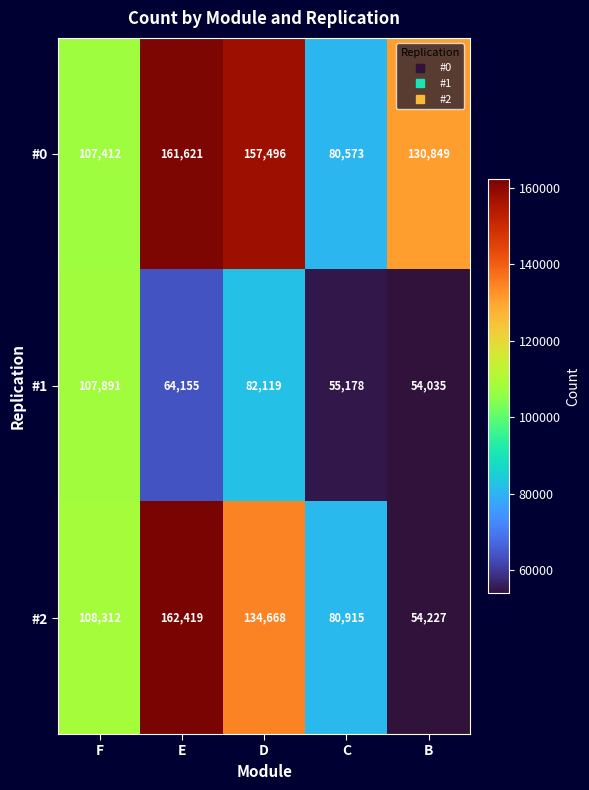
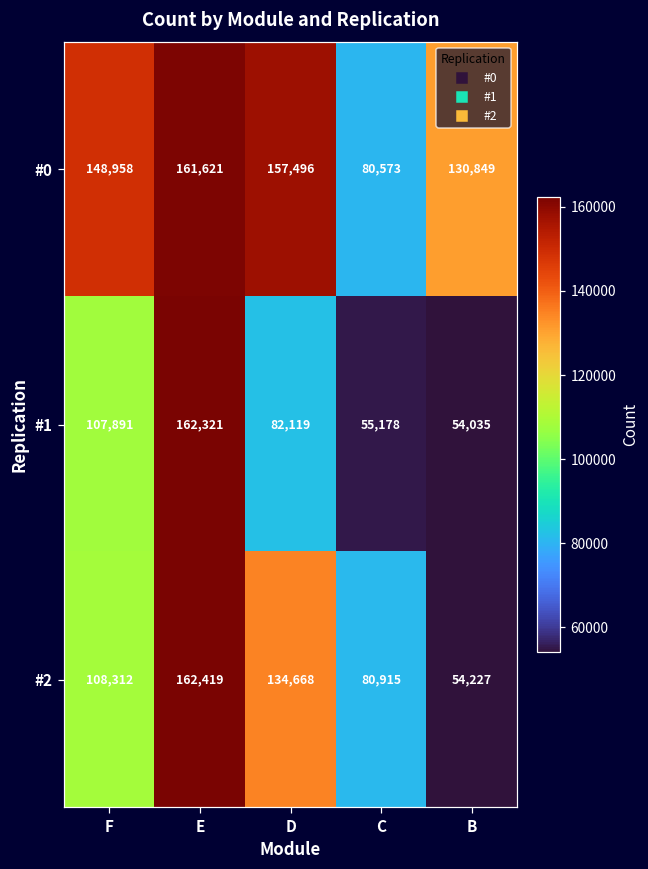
#0, F: 107,412 -> 148,958
#1, E: 64,155 -> 162,321
